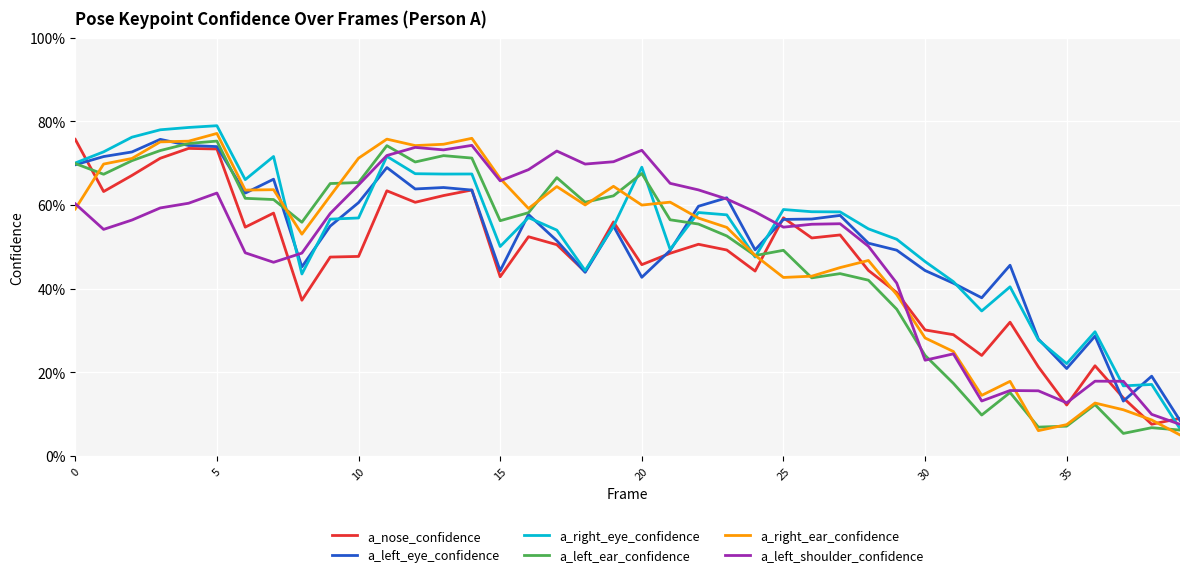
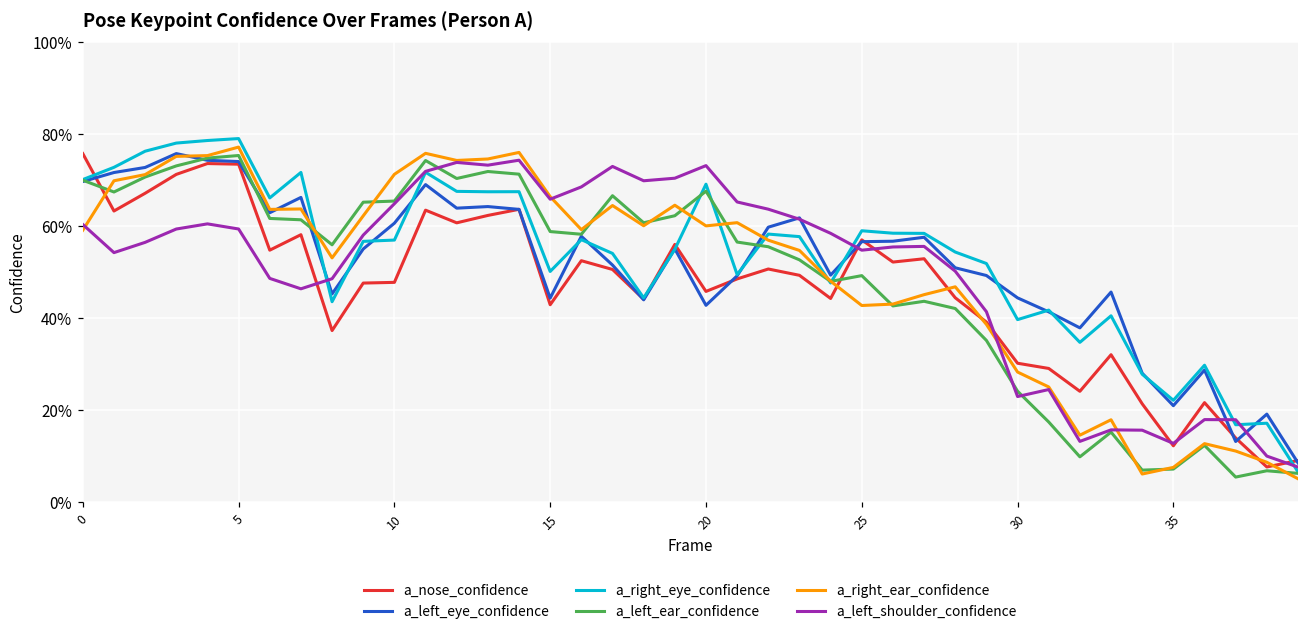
a_left_shoulder_confidence, 5: 63% -> 59%
a_left_ear_confidence, 15: 56% -> 59%
a_right_eye_confidence, 30: 46% -> 40%
